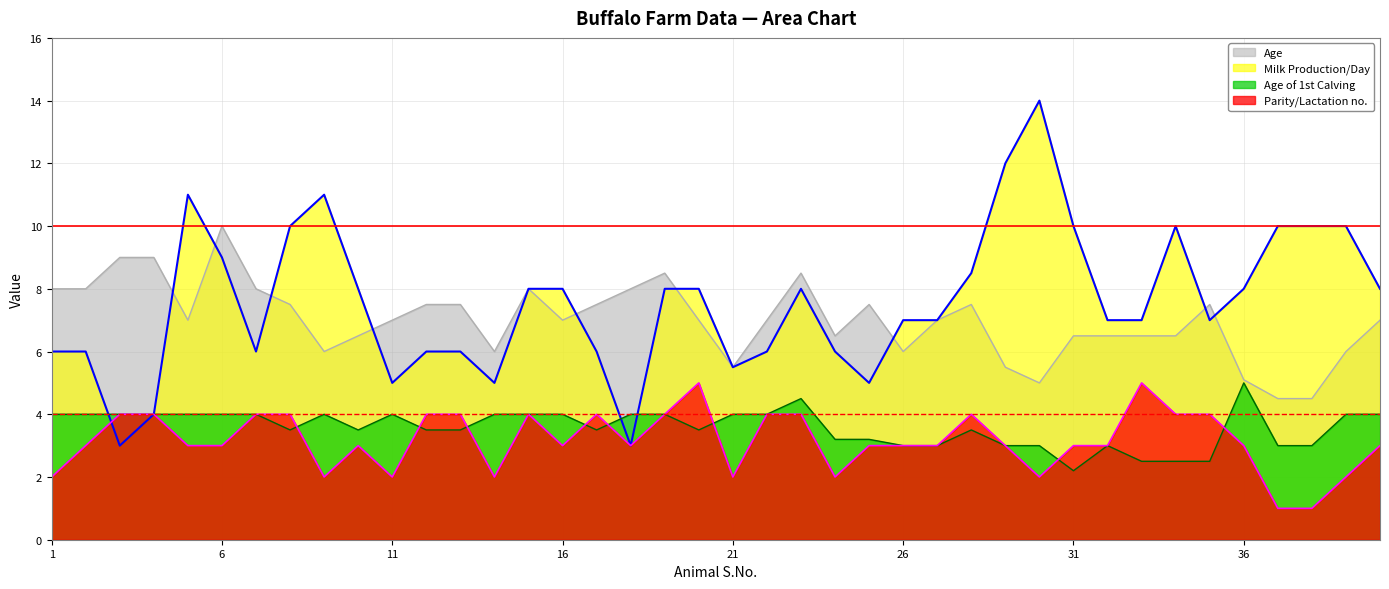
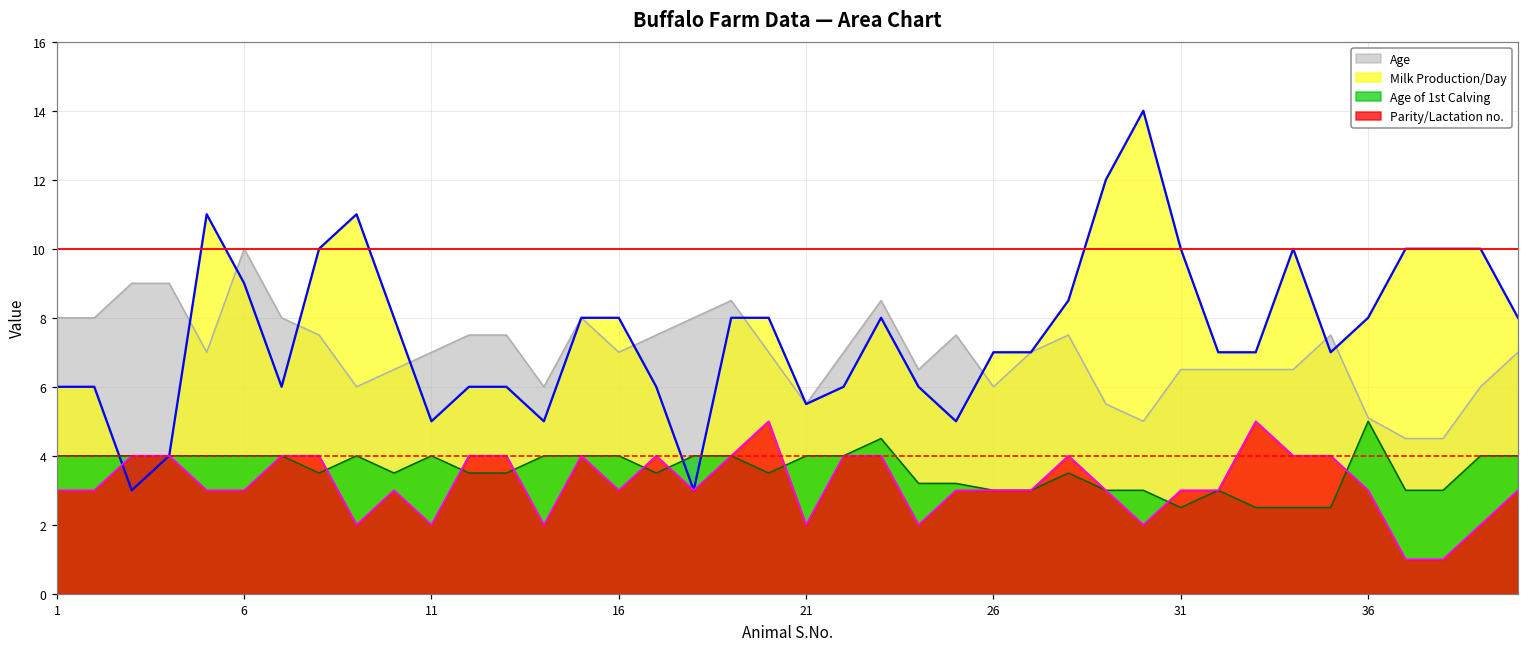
Parity/Lactation no., 1: 2 -> 3
Age of 1st Calving, 31: 2.2 -> 2.5
